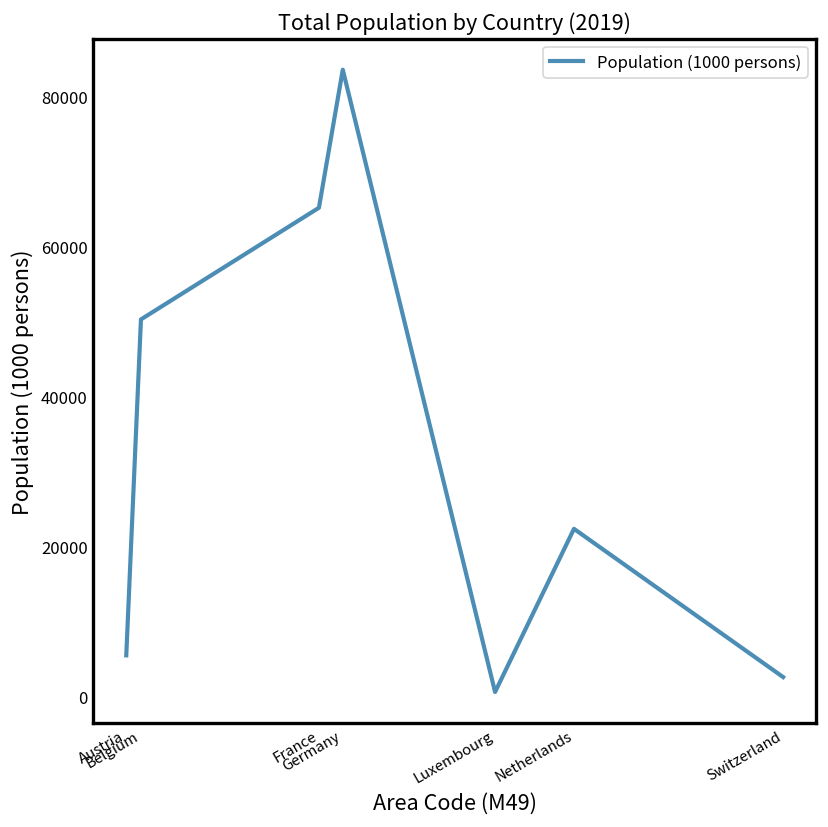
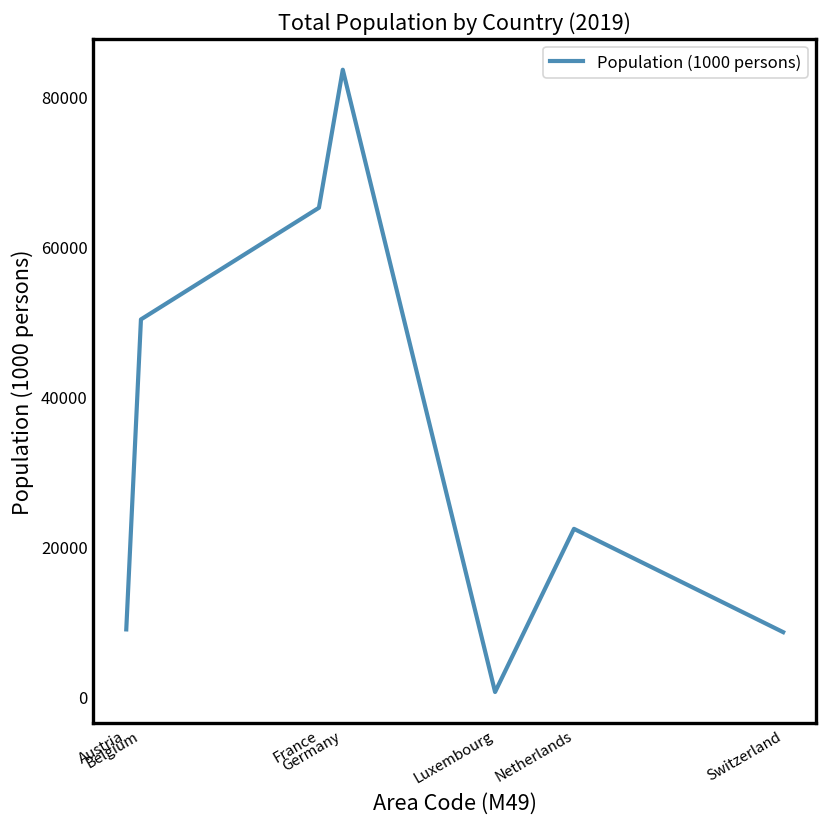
Austria: 5000 -> 9000
Switzerland: 3000 -> 9000
